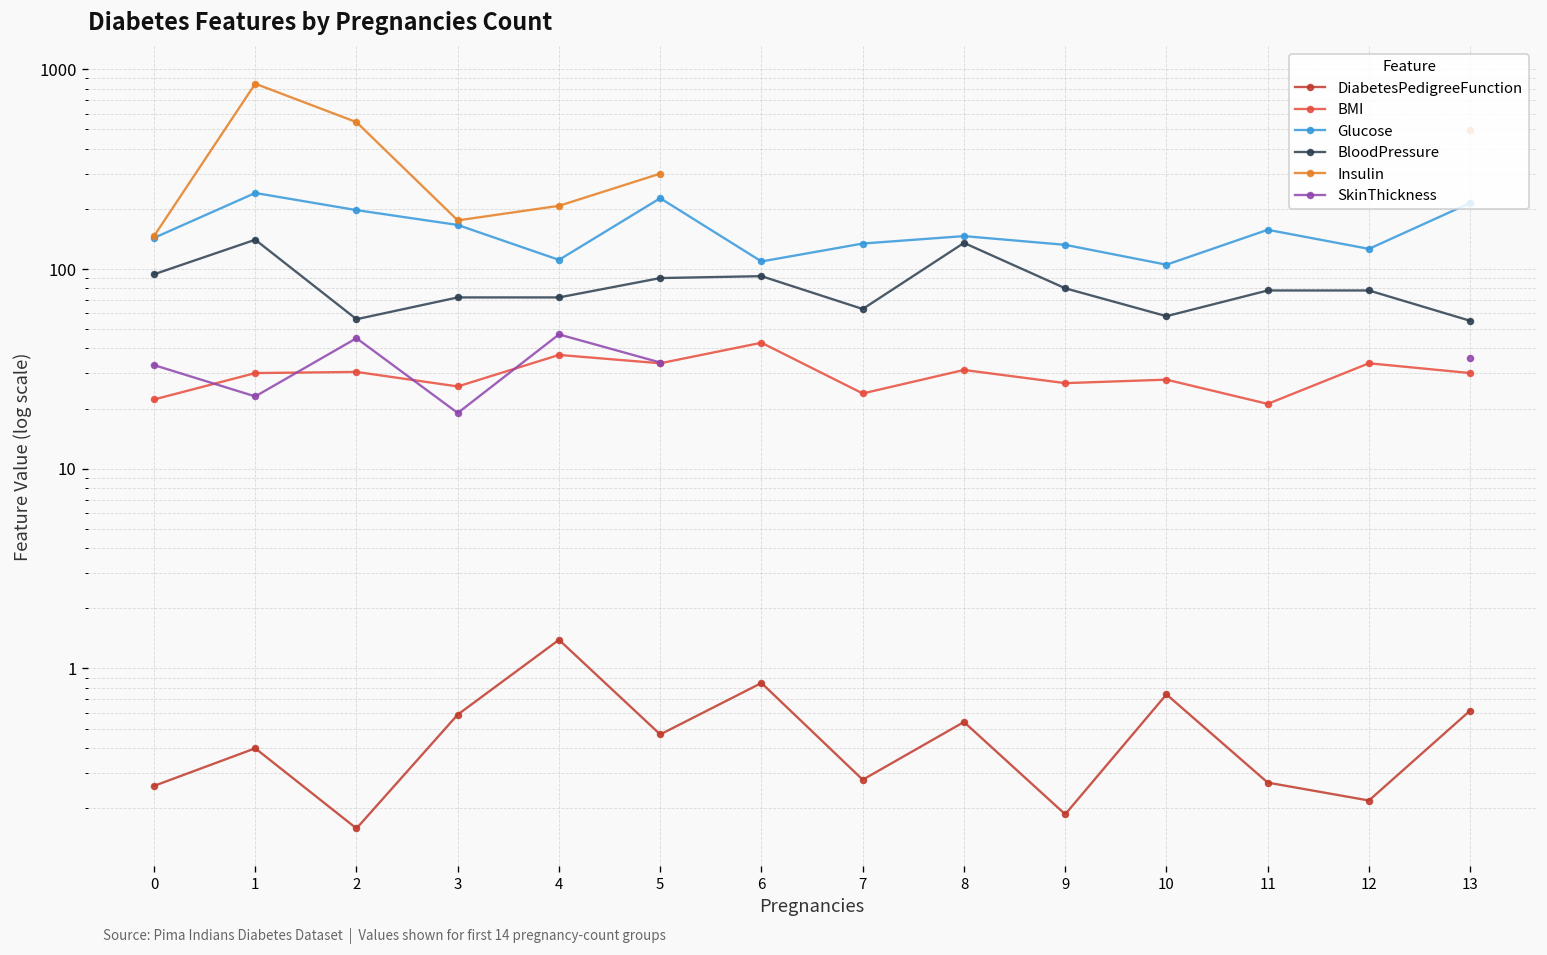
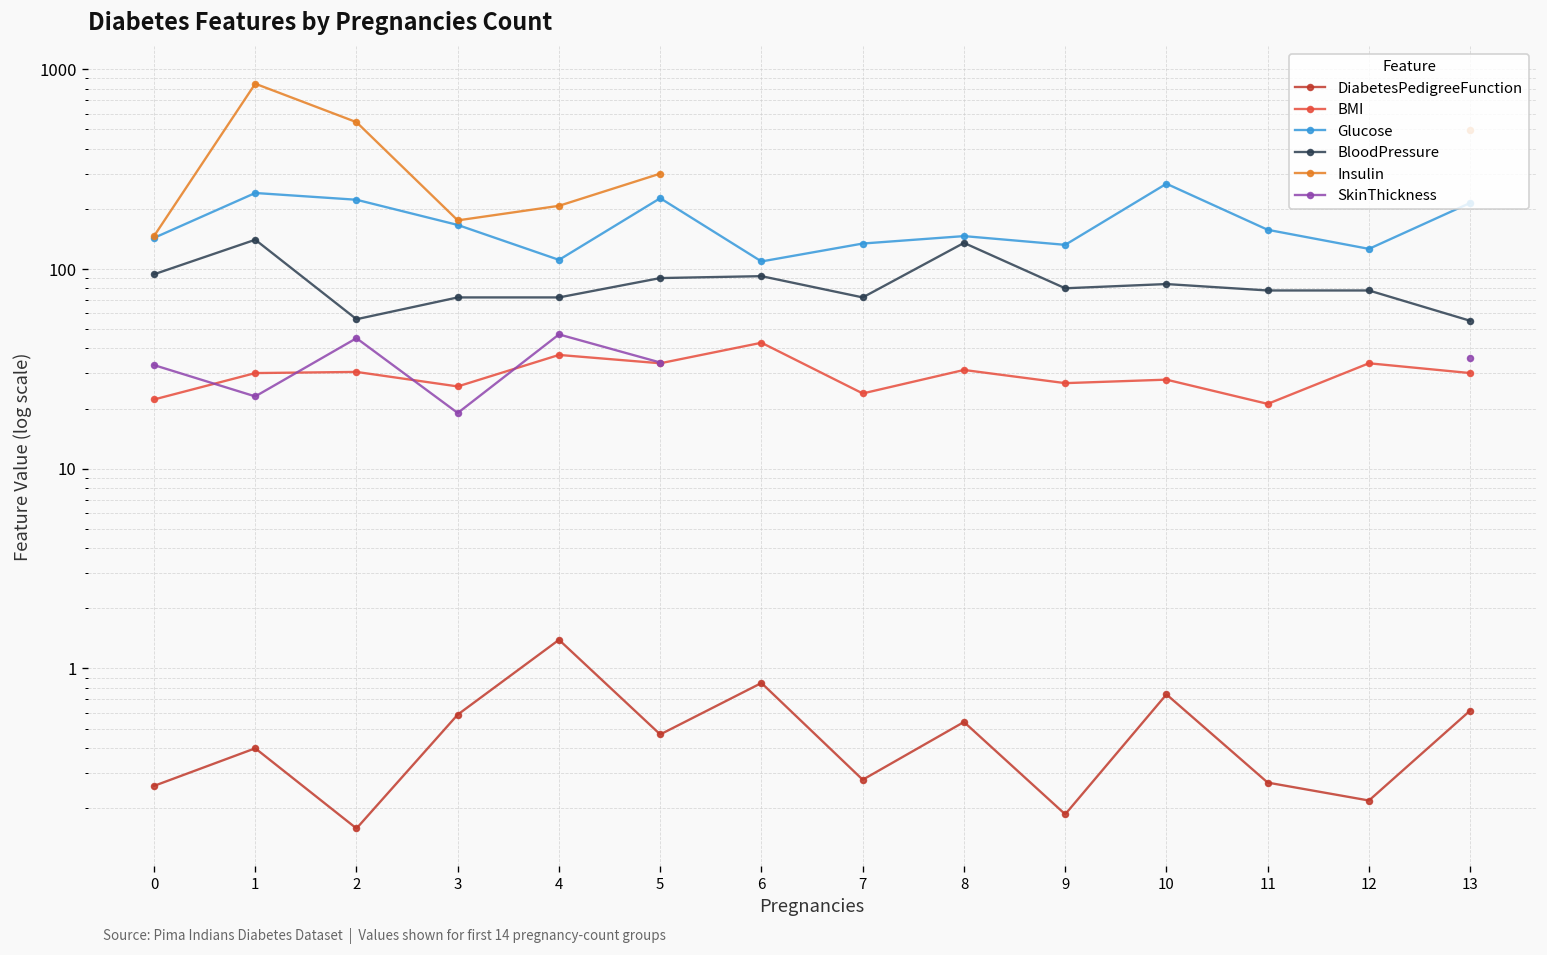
Glucose, 2: 200 -> 220
BloodPressure, 7: 63 -> 72
Glucose, 10: 110 -> 270
BloodPressure, 10: 58 -> 80
